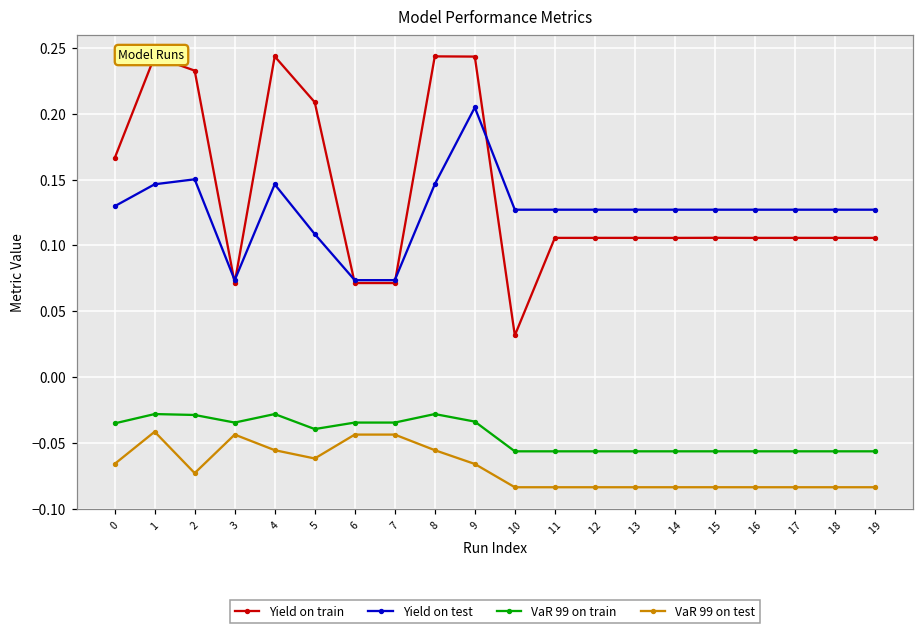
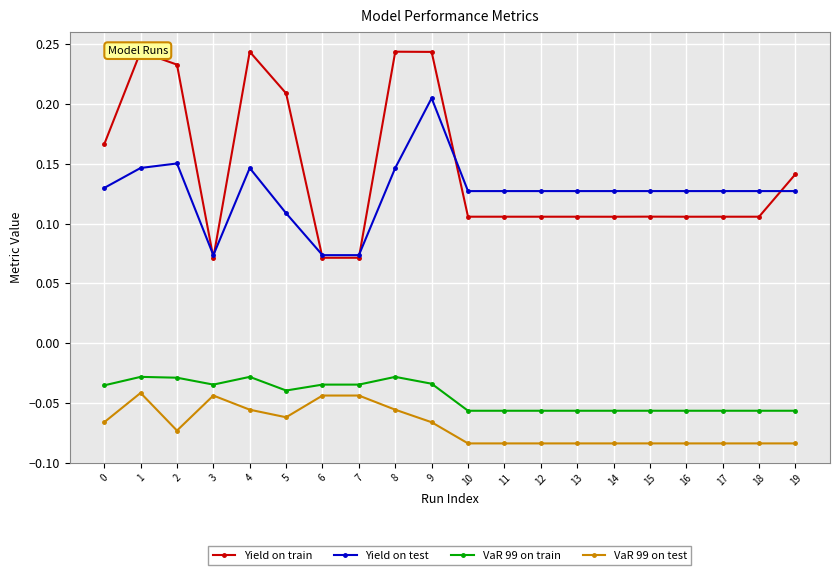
Yield on train, 10: 0.032 -> 0.106
Yield on train, 19: 0.106 -> 0.141
